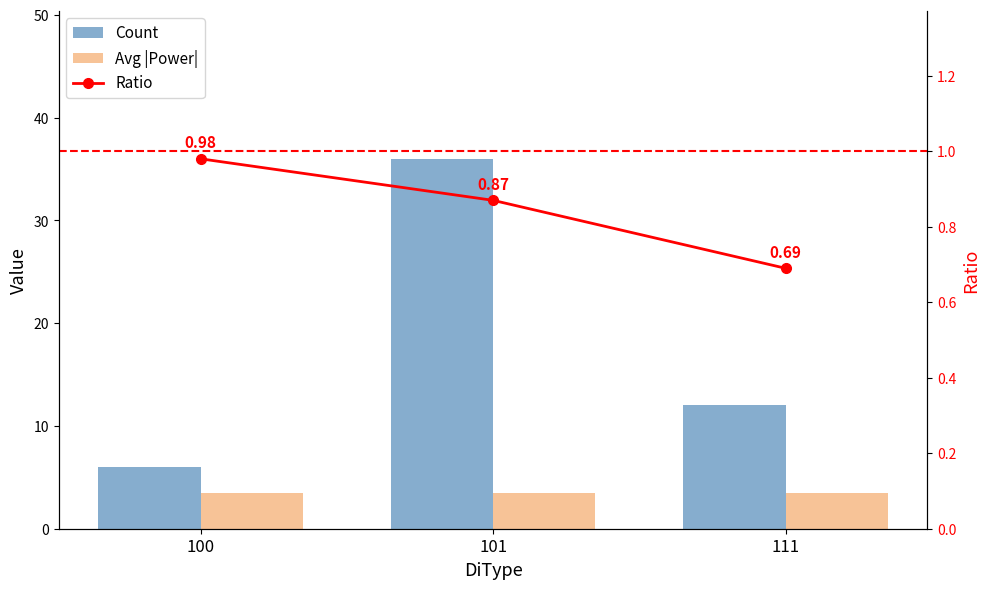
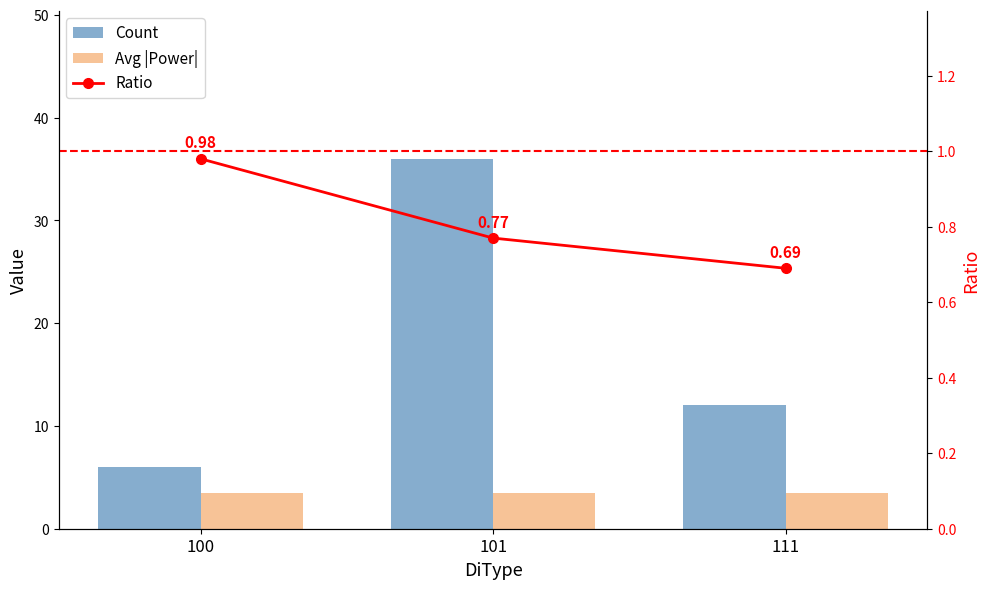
Ratio, 101: 0.87 -> 0.77
